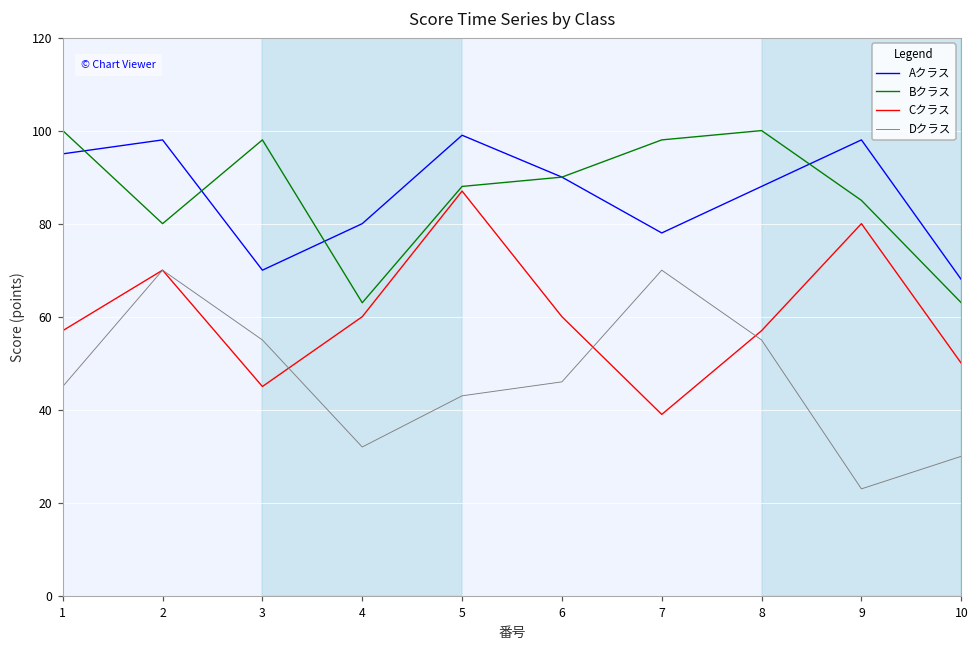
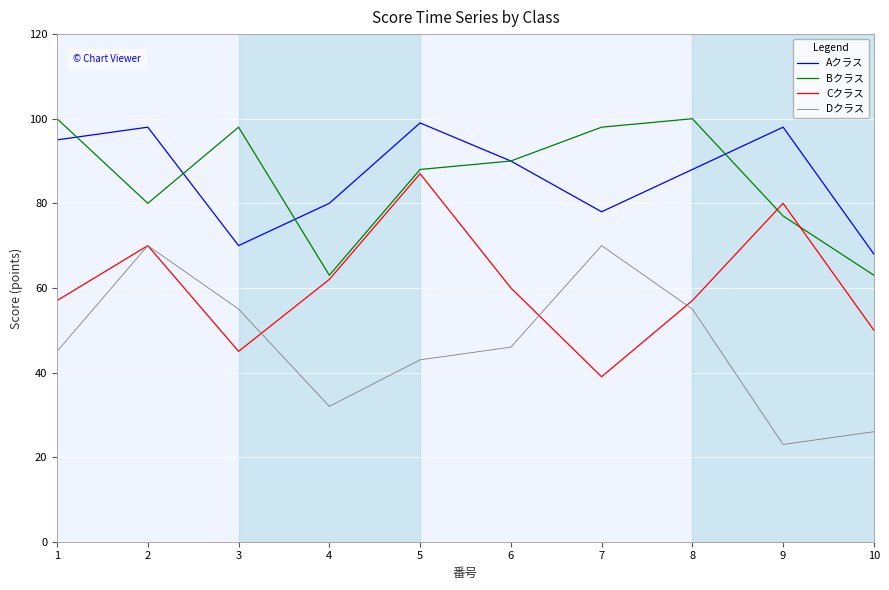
Cクラス, 4: 60 -> 62
Bクラス, 9: 85 -> 77
Dクラス, 10: 30 -> 26
